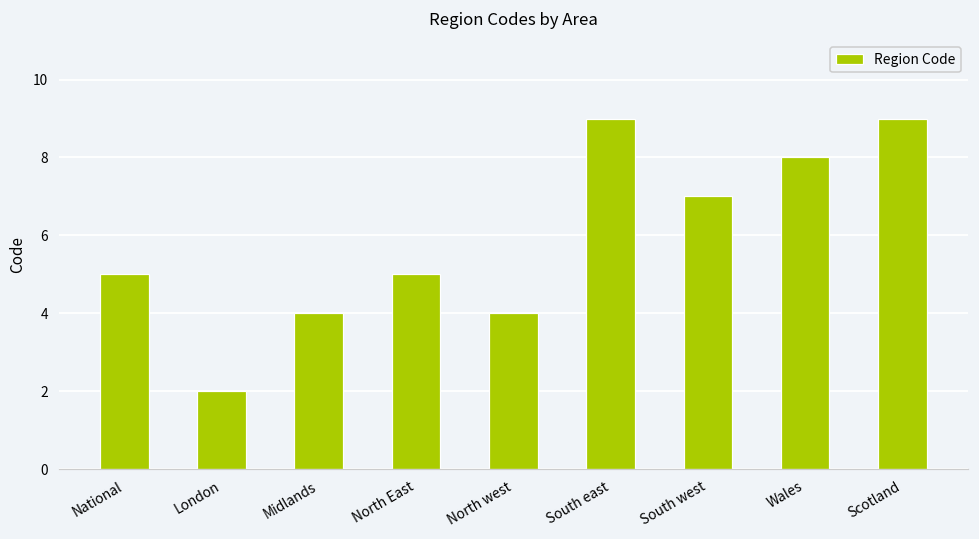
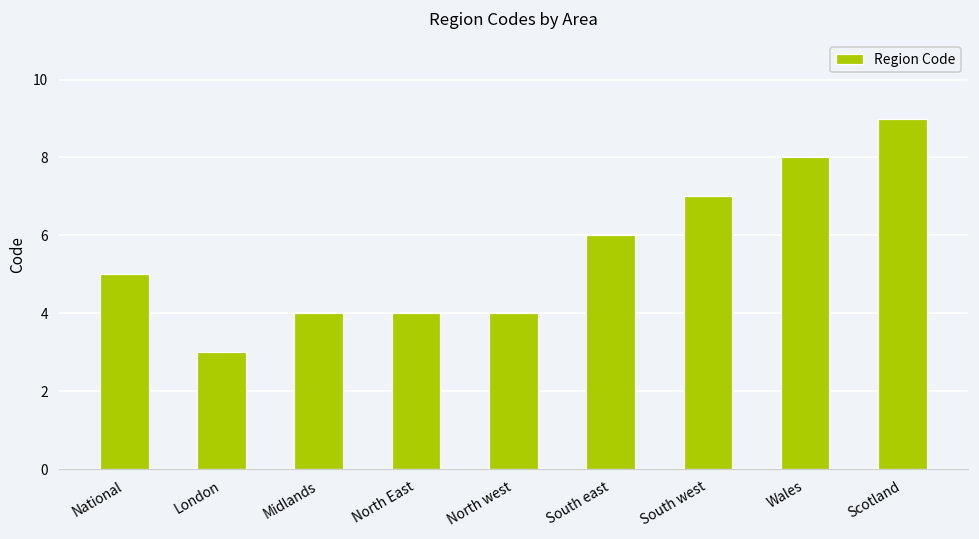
London: 2 -> 3
North East: 5 -> 4
South east: 9 -> 6
